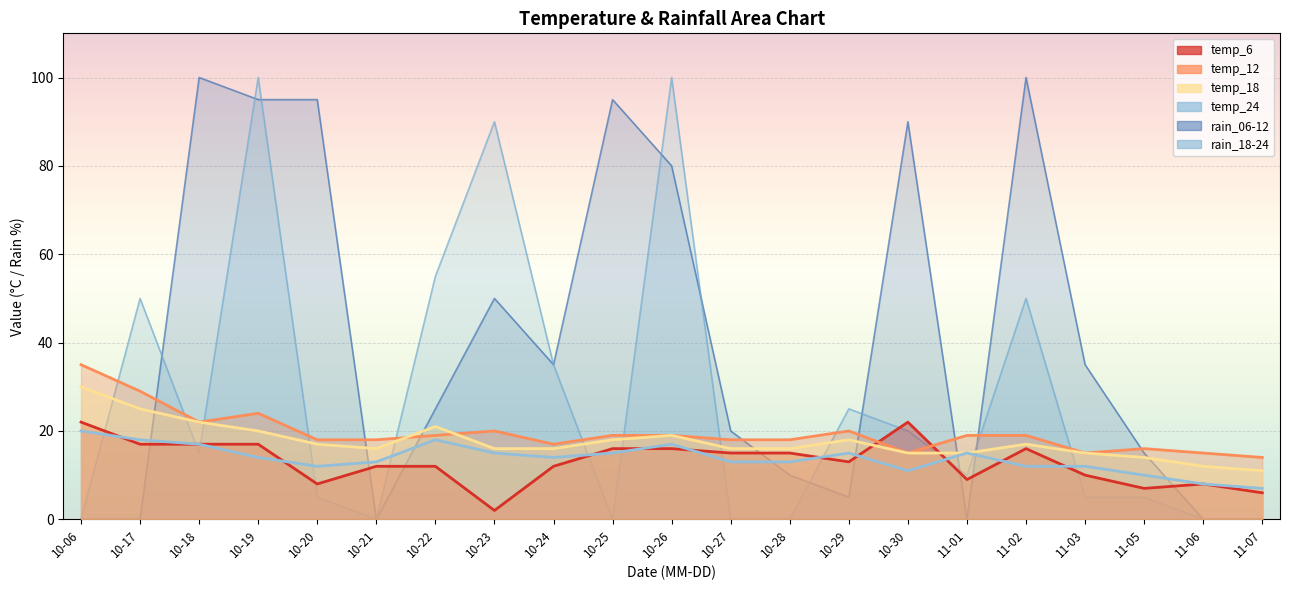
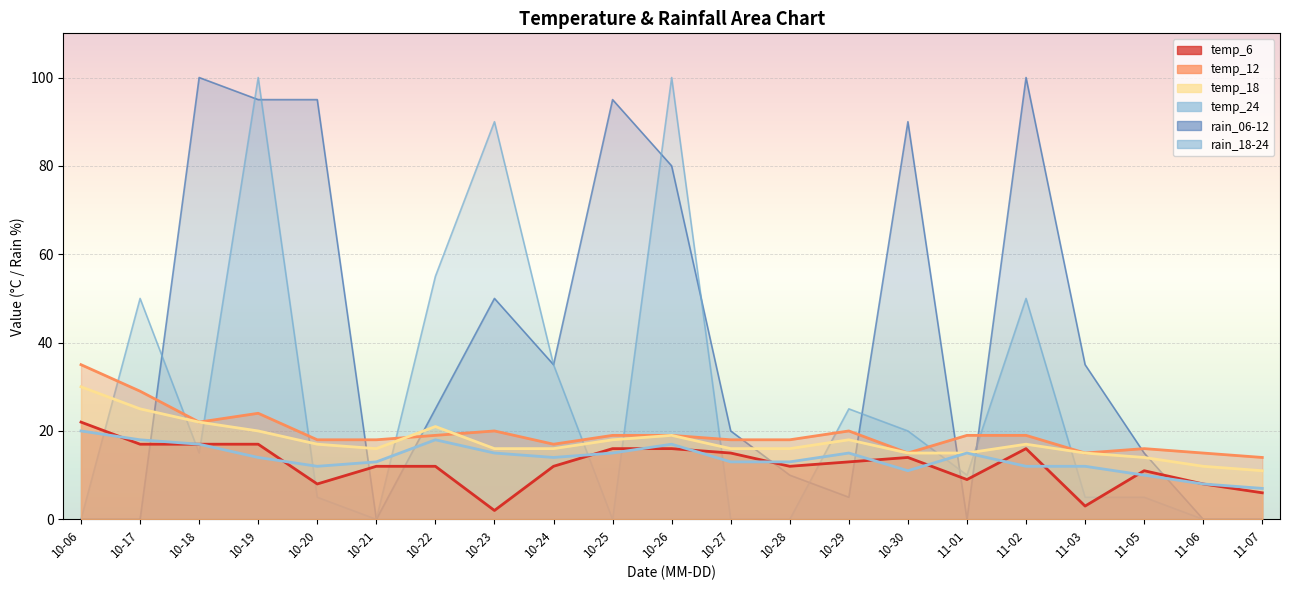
temp_6, 10-28: 15 -> 12
temp_6, 10-30: 22 -> 14
temp_6, 11-03: 10 -> 3
temp_6, 11-05: 7 -> 11
